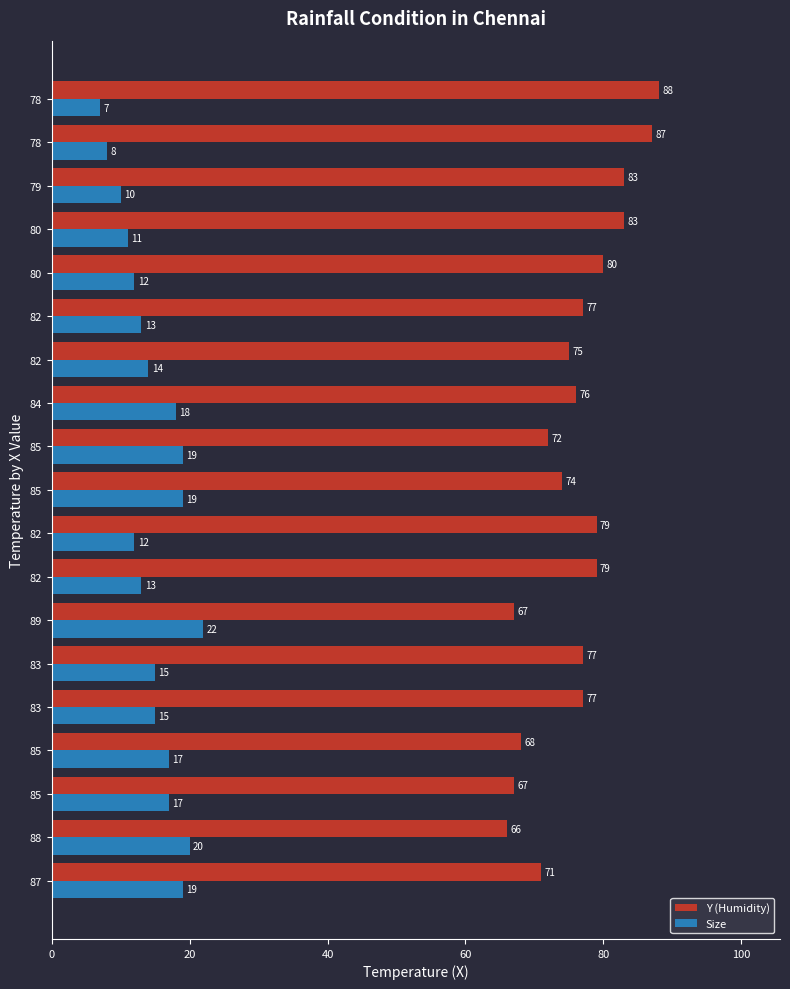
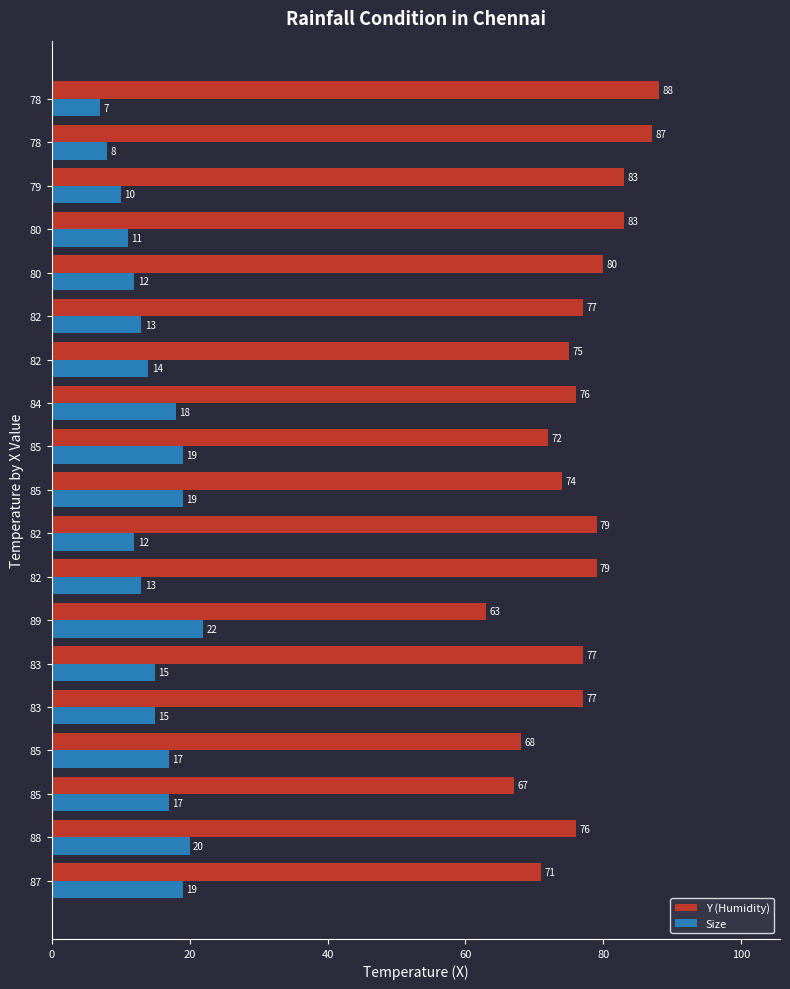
Y (Humidity), 89: 67 -> 63
Y (Humidity), 88: 66 -> 76
